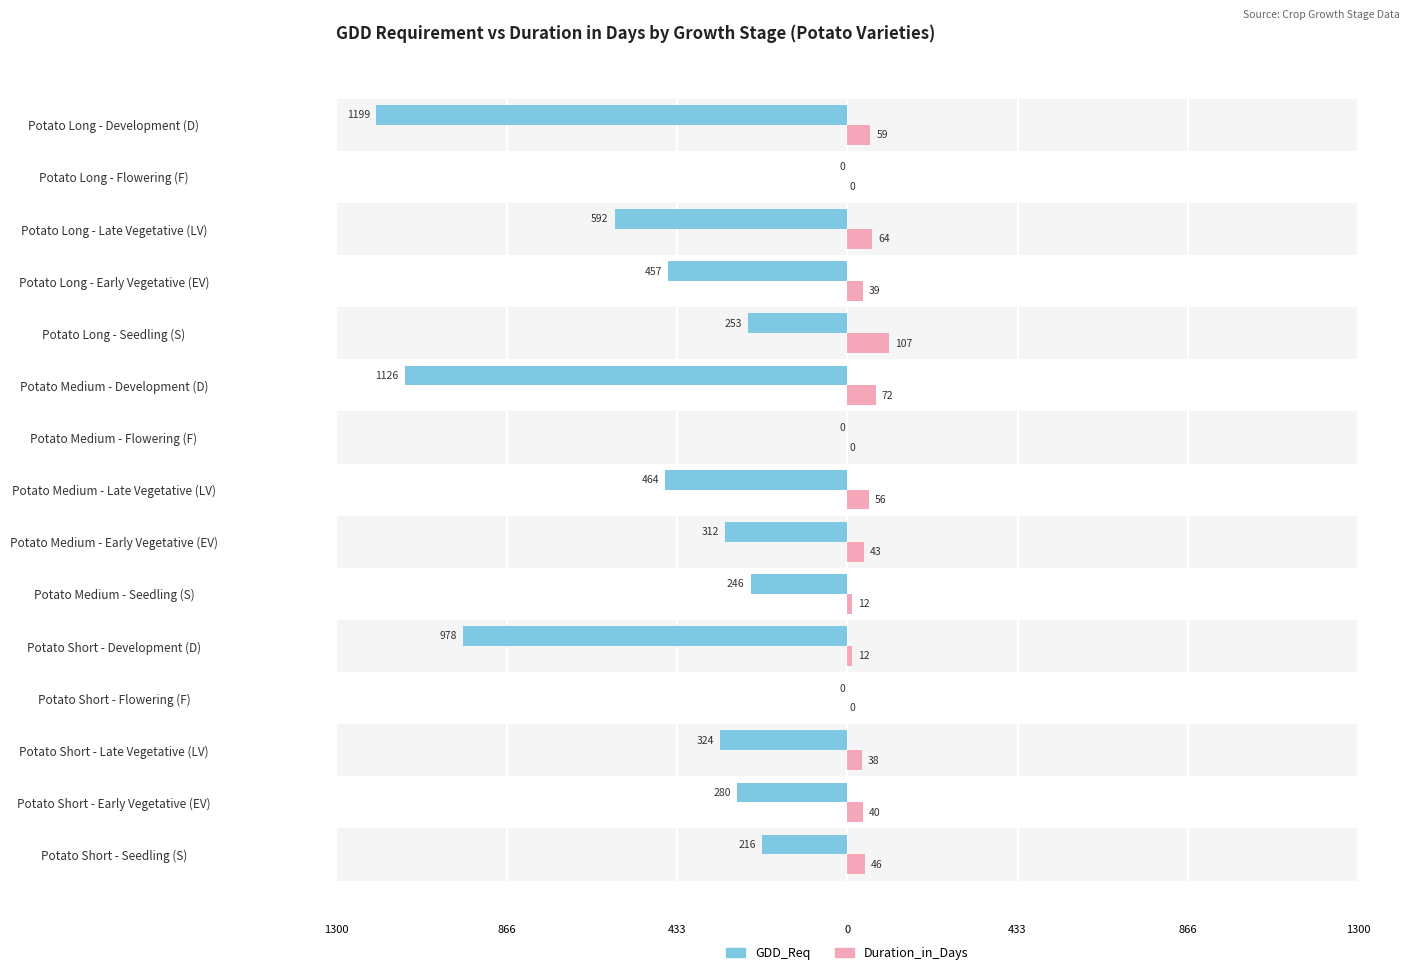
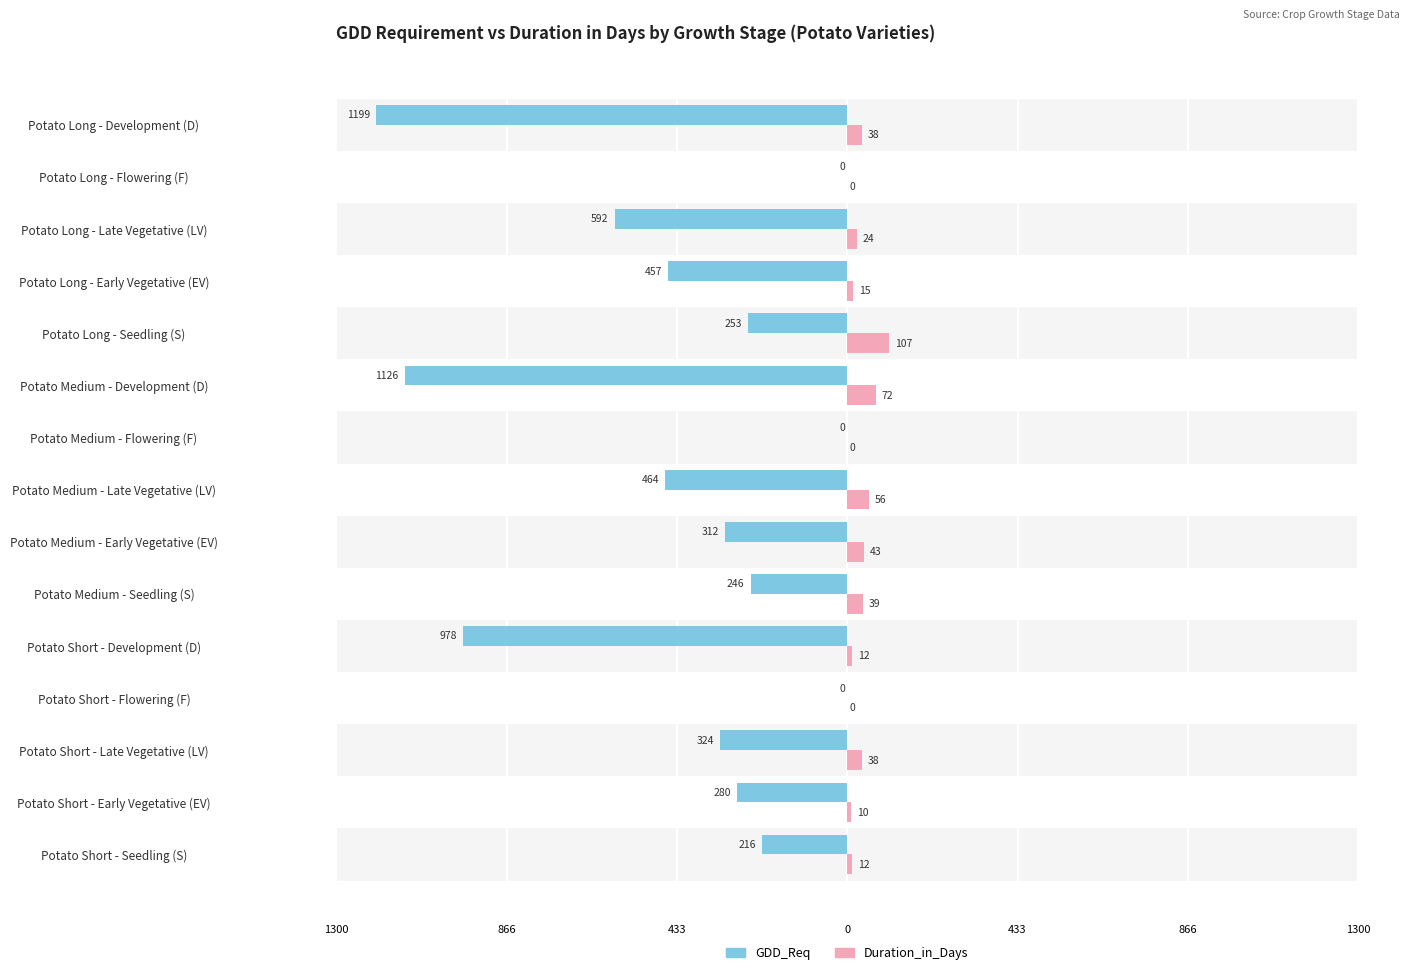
Duration_in_Days, Potato Long - Development (D): 59 -> 38
Duration_in_Days, Potato Long - Late Vegetative (LV): 64 -> 24
Duration_in_Days, Potato Long - Early Vegetative (EV): 39 -> 15
Duration_in_Days, Potato Medium - Seedling (S): 12 -> 39
Duration_in_Days, Potato Short - Early Vegetative (EV): 40 -> 10
Duration_in_Days, Potato Short - Seedling (S): 46 -> 12
